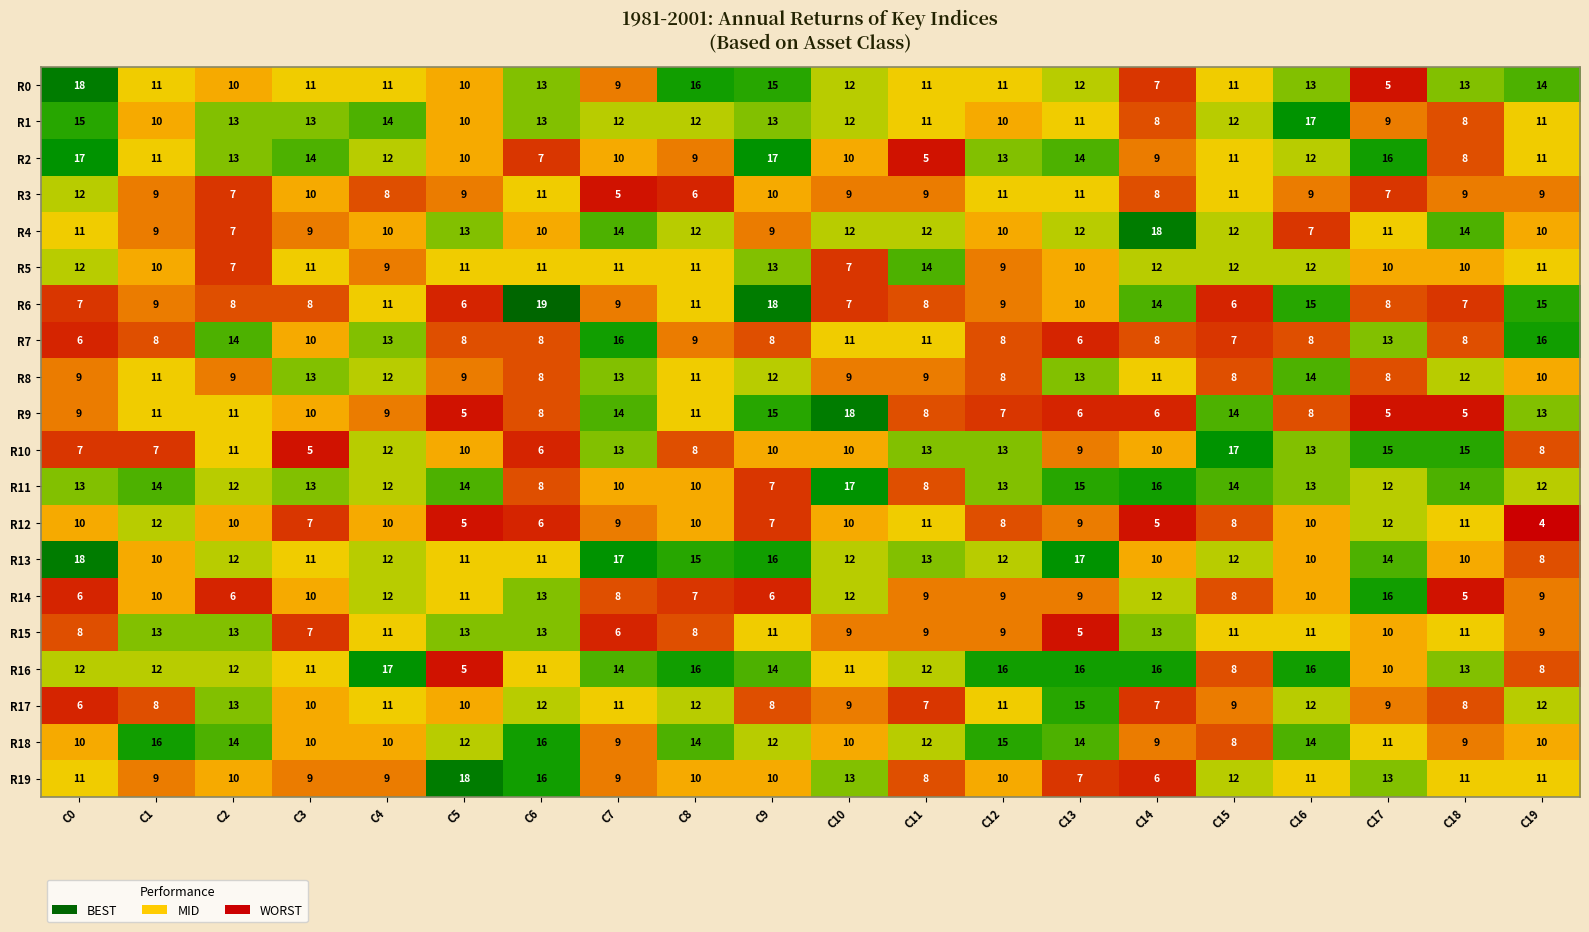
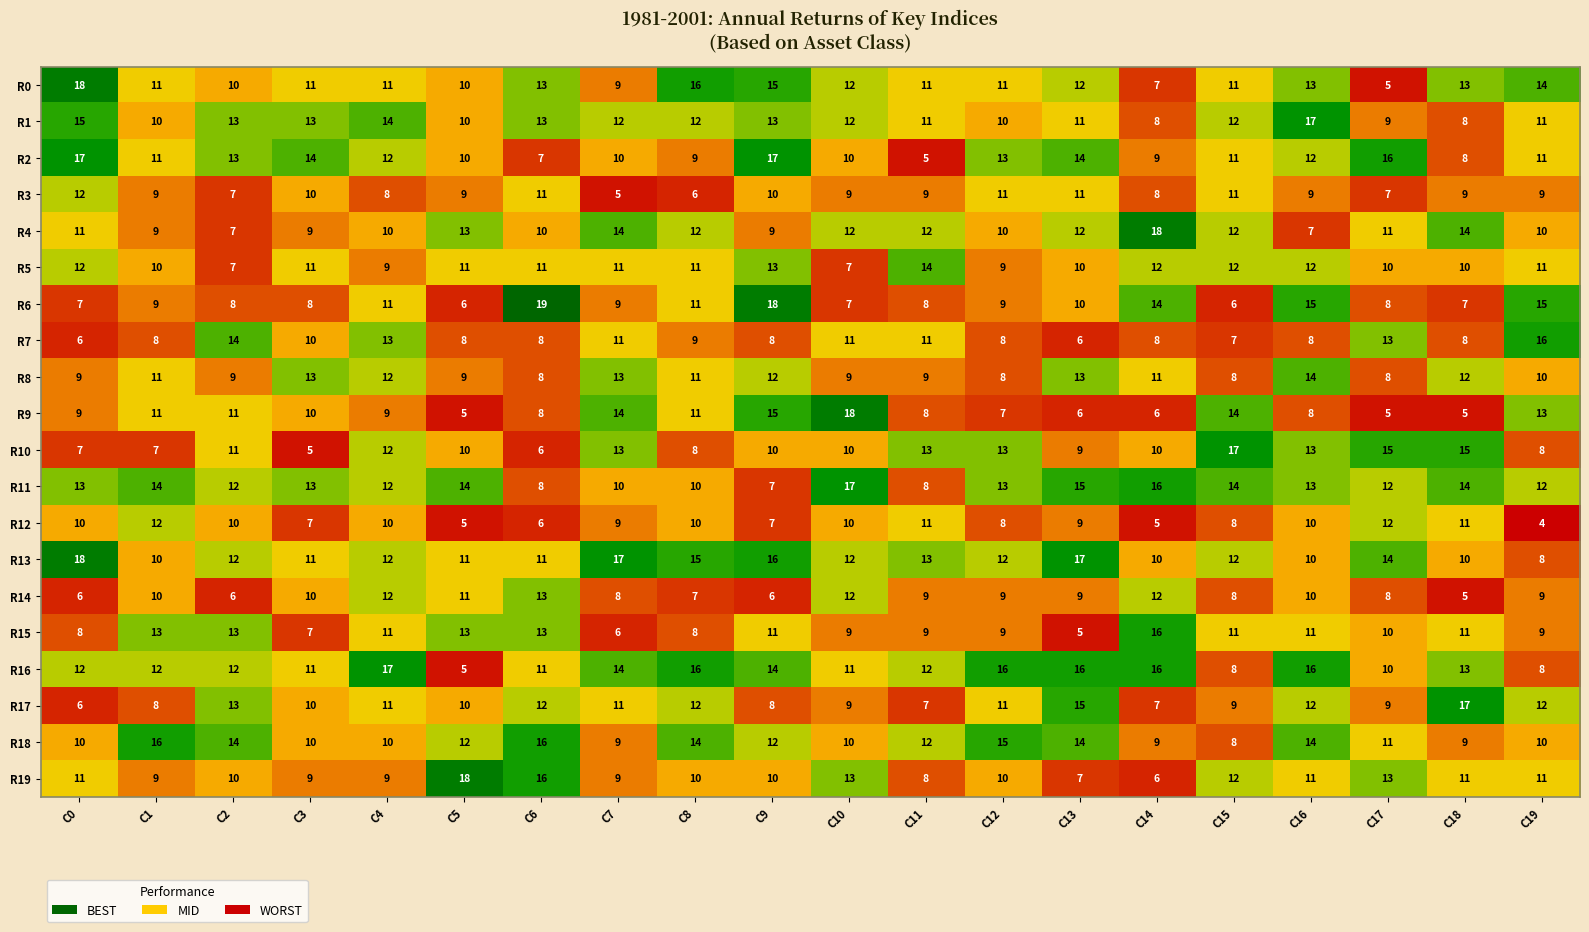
R7, C7: 16 -> 11
R14, C17: 16 -> 8
R15, C14: 13 -> 16
R17, C18: 8 -> 17
